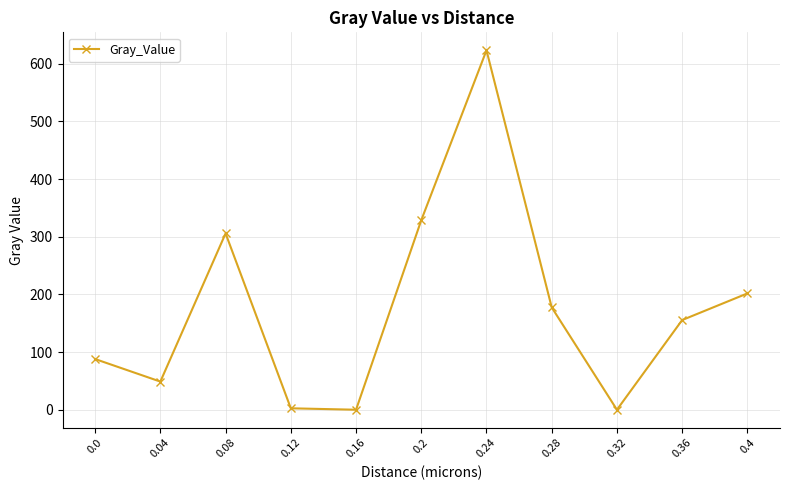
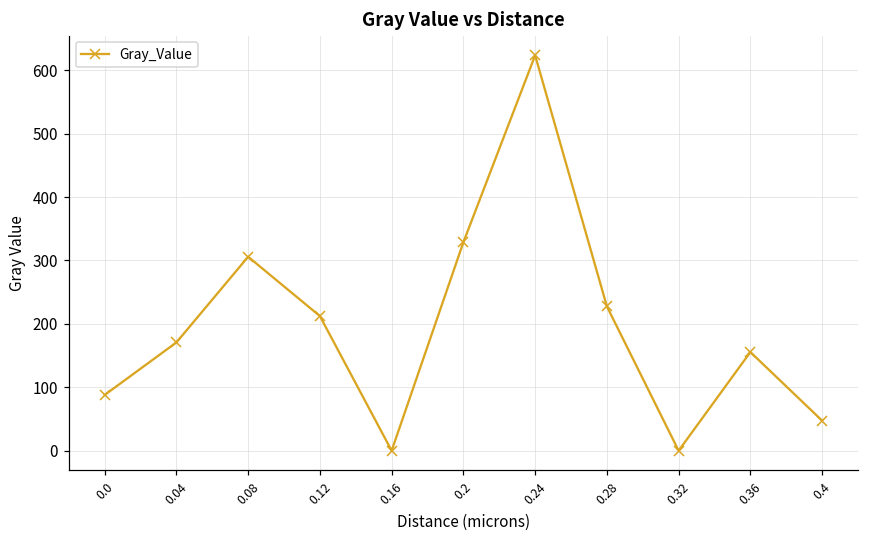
0.04: 50 -> 170
0.12: 0 -> 210
0.28: 180 -> 230
0.4: 200 -> 50
